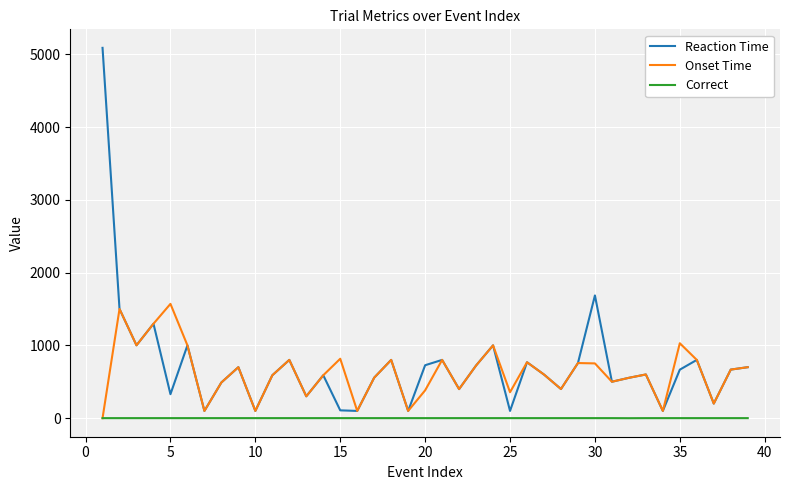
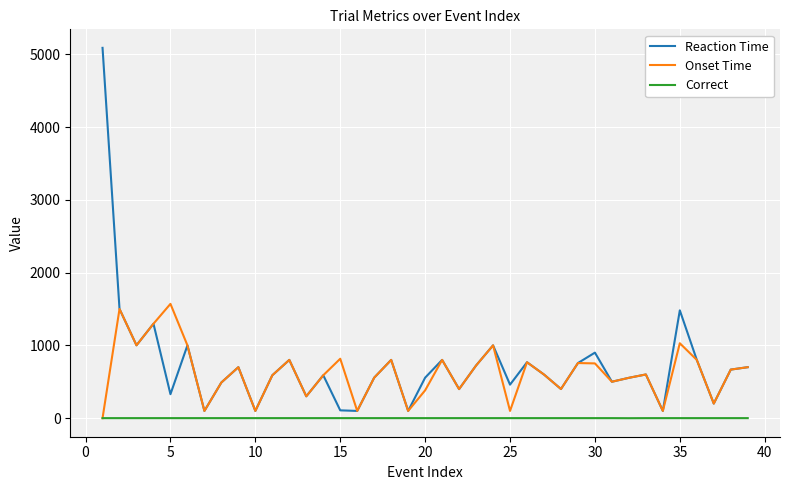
Reaction Time, 20: 700 -> 600
Reaction Time, 25: 100 -> 500
Onset Time, 25: 400 -> 100
Reaction Time, 30: 1700 -> 900
Reaction Time, 35: 700 -> 1500
